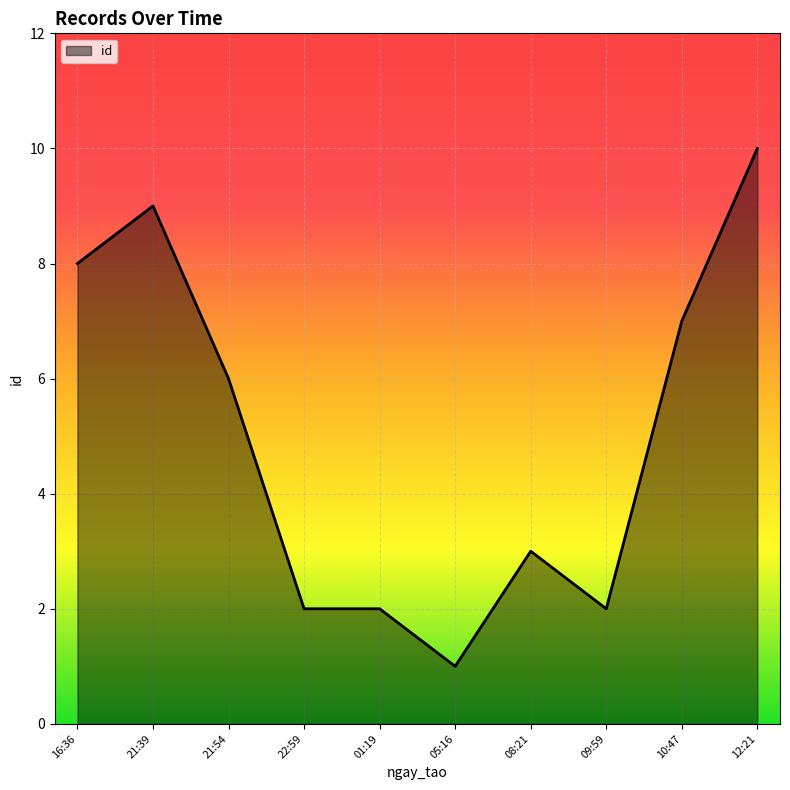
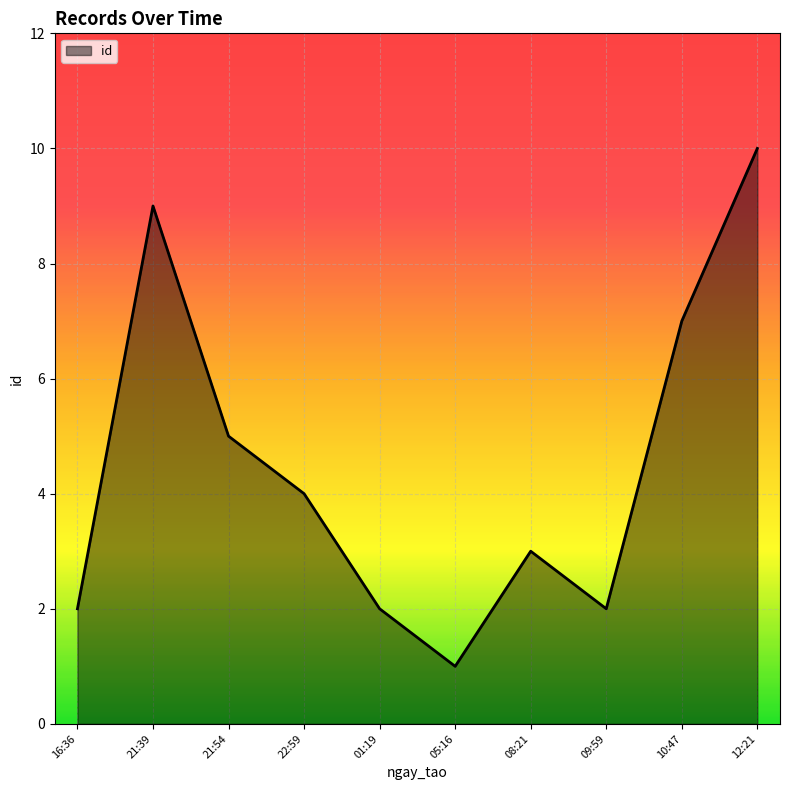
16:36: 8 -> 2
21:54: 6 -> 5
22:59: 2 -> 4
